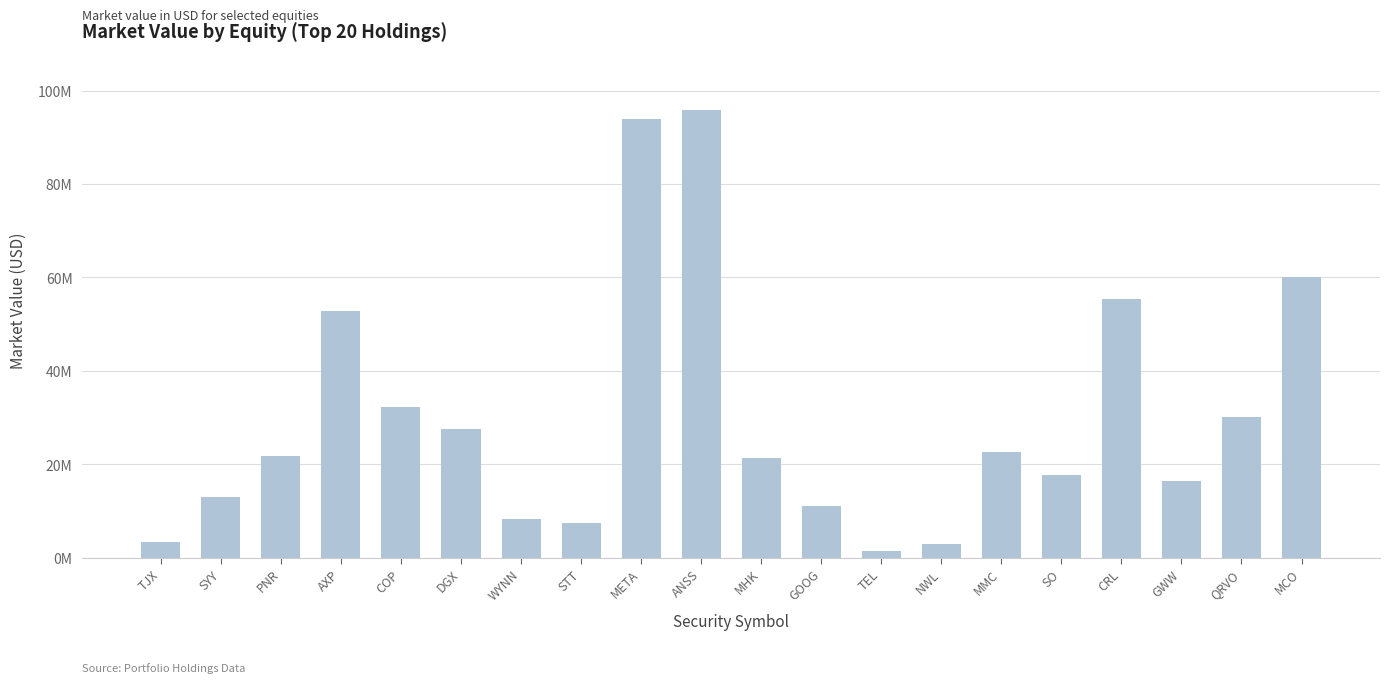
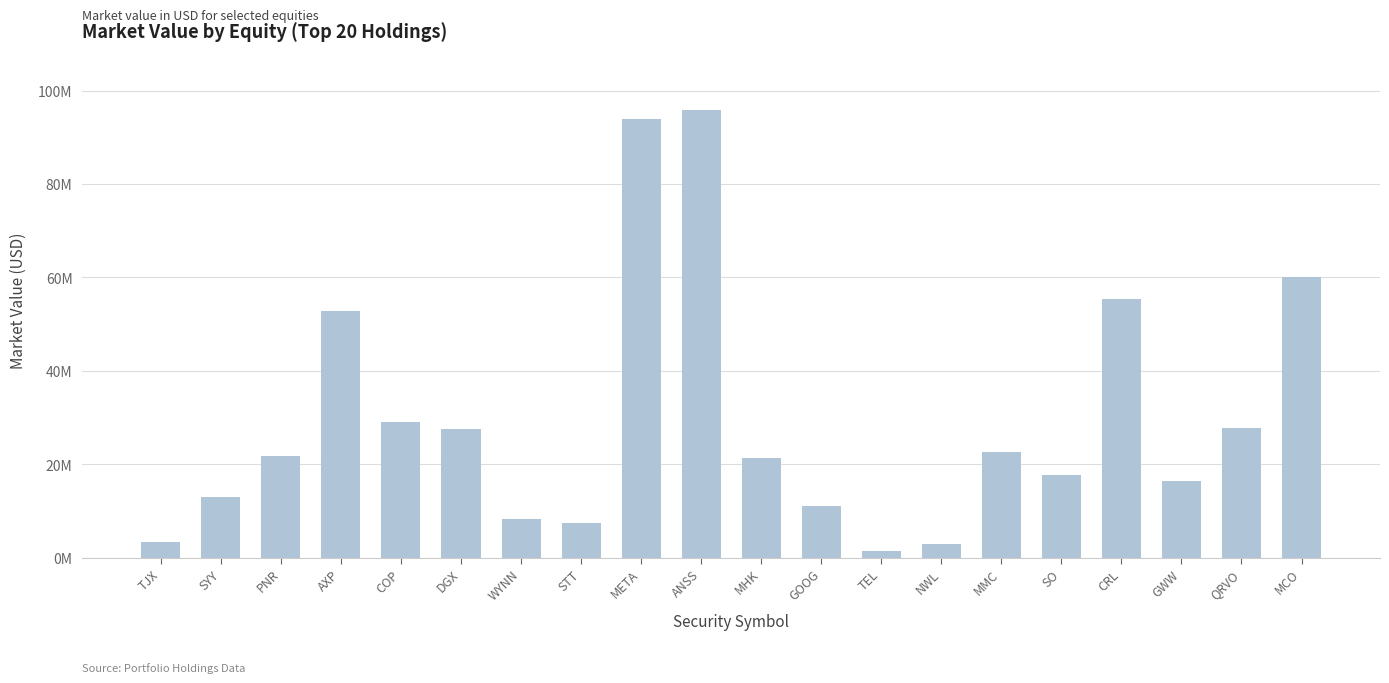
COP: 32000000 -> 29000000
QRVO: 30000000 -> 28000000
